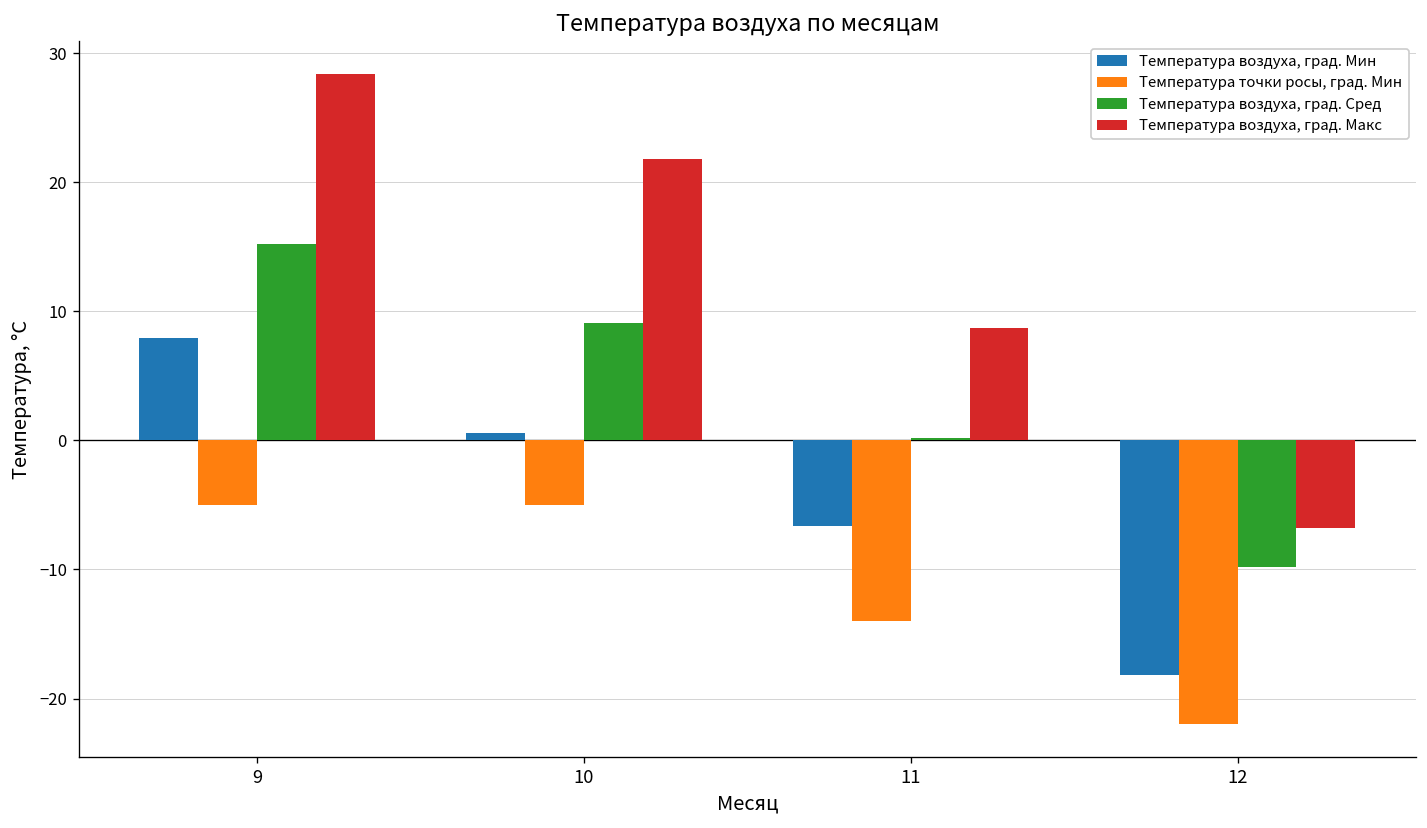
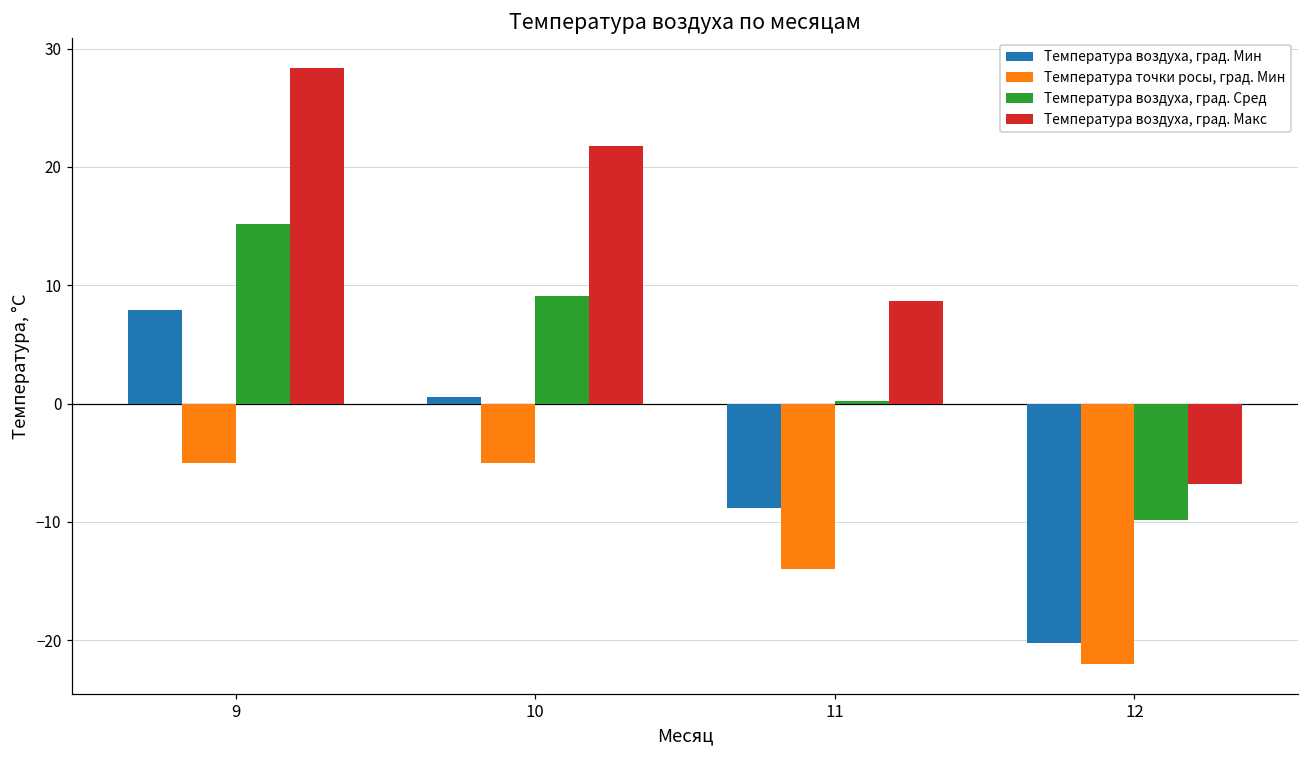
Температура воздуха, град. Мин, 11: -6.6 -> -8.8
Температура воздуха, град. Мин, 12: -18.2 -> -20.2
